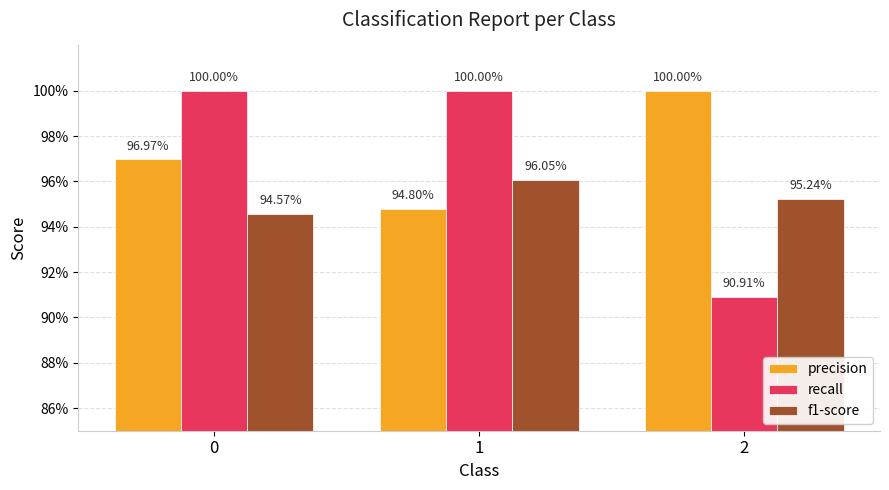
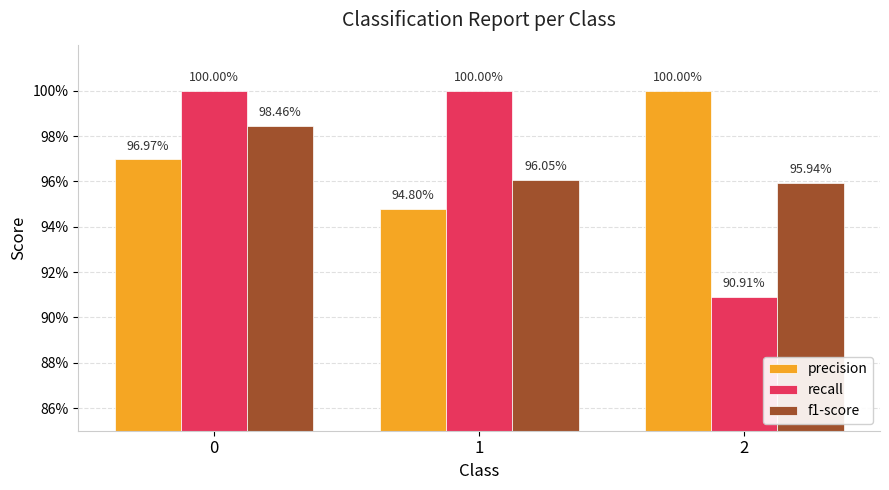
f1-score, 0: 94.57% -> 98.46%
f1-score, 2: 95.24% -> 95.94%
